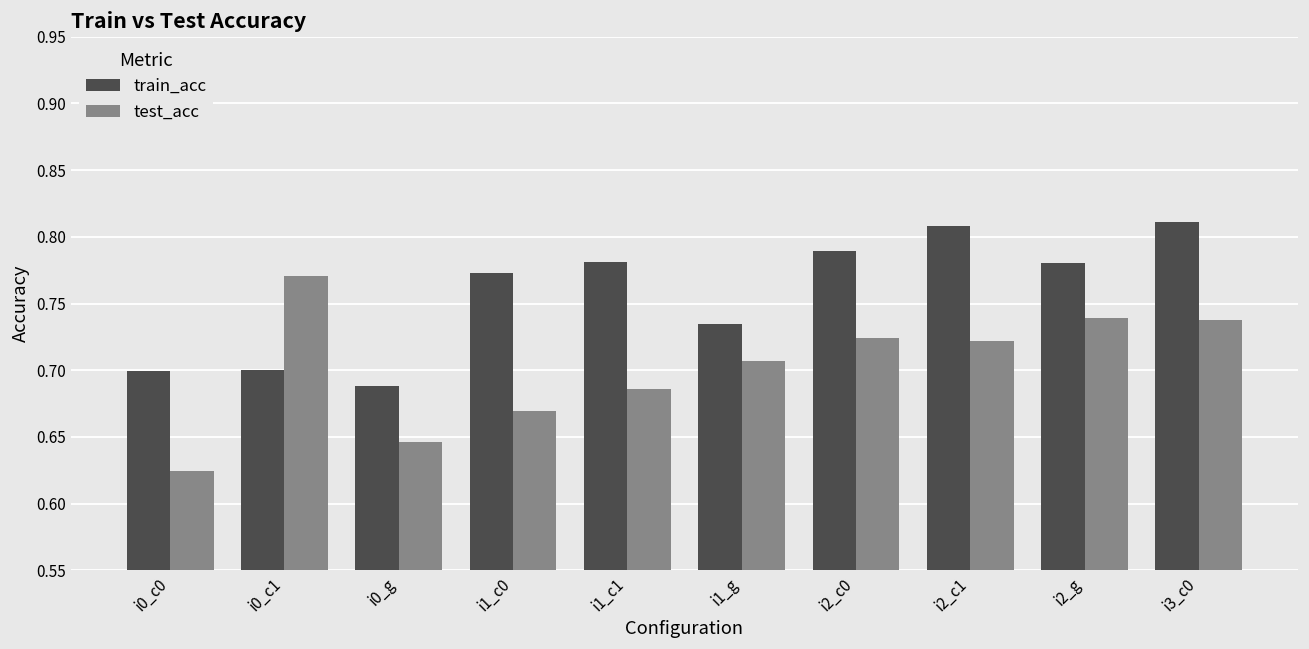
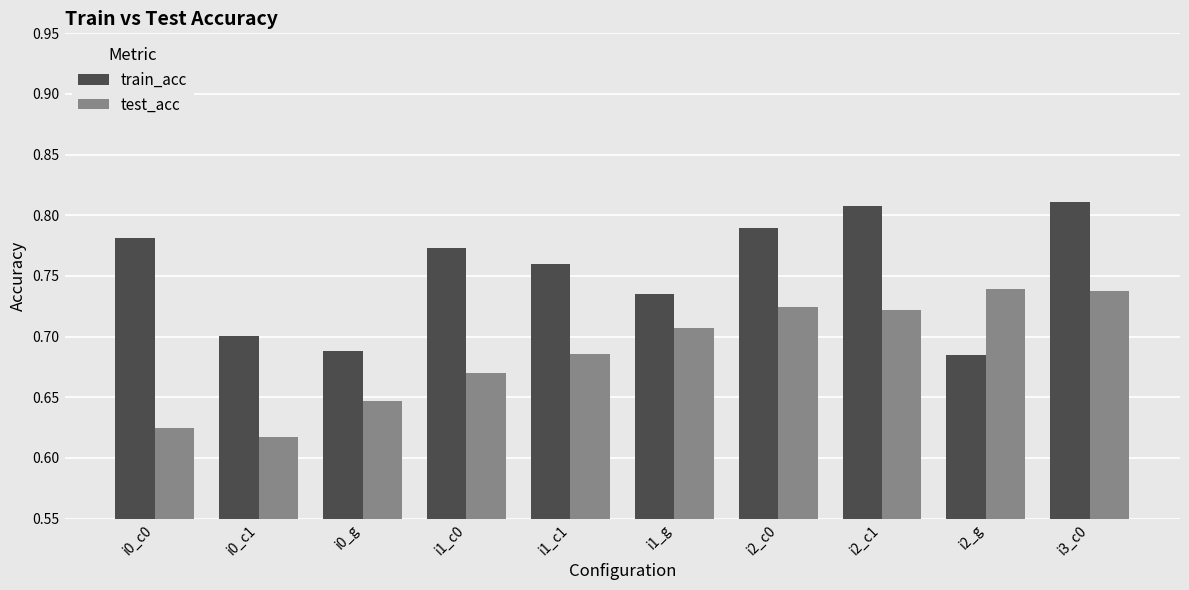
train_acc, i0_c0: 0.699 -> 0.782
test_acc, i0_c1: 0.771 -> 0.618
train_acc, i1_c1: 0.782 -> 0.760
train_acc, i2_g: 0.780 -> 0.685
